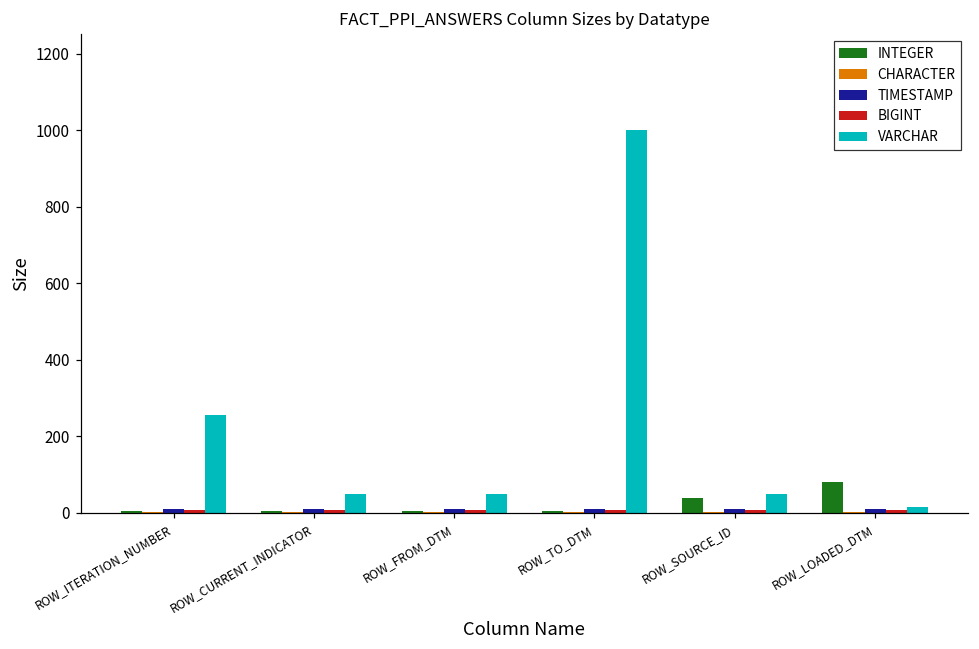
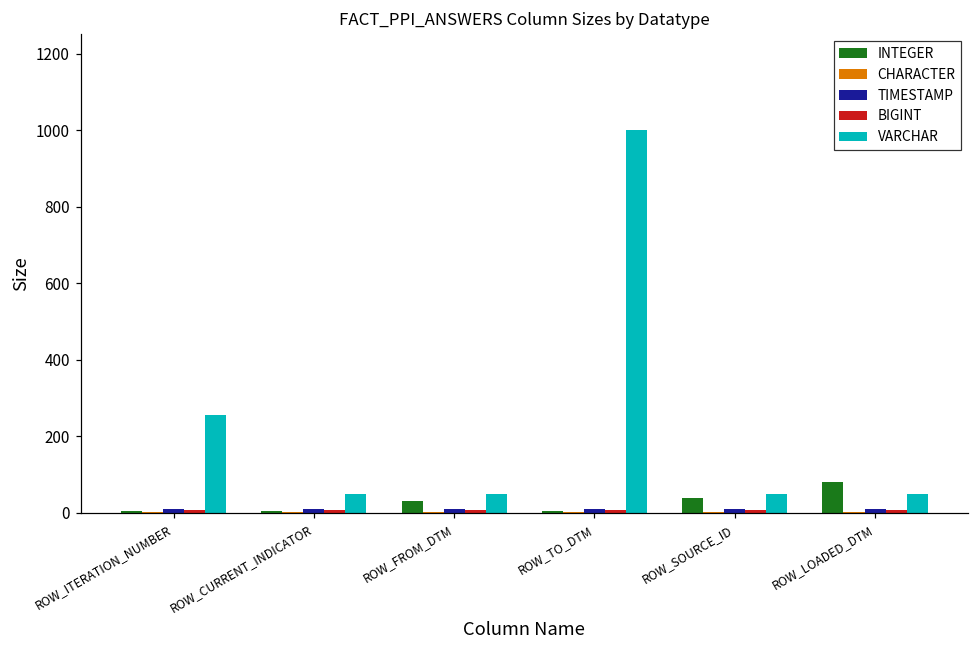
INTEGER, ROW_FROM_DTM: 0 -> 30
VARCHAR, ROW_LOADED_DTM: 20 -> 50
